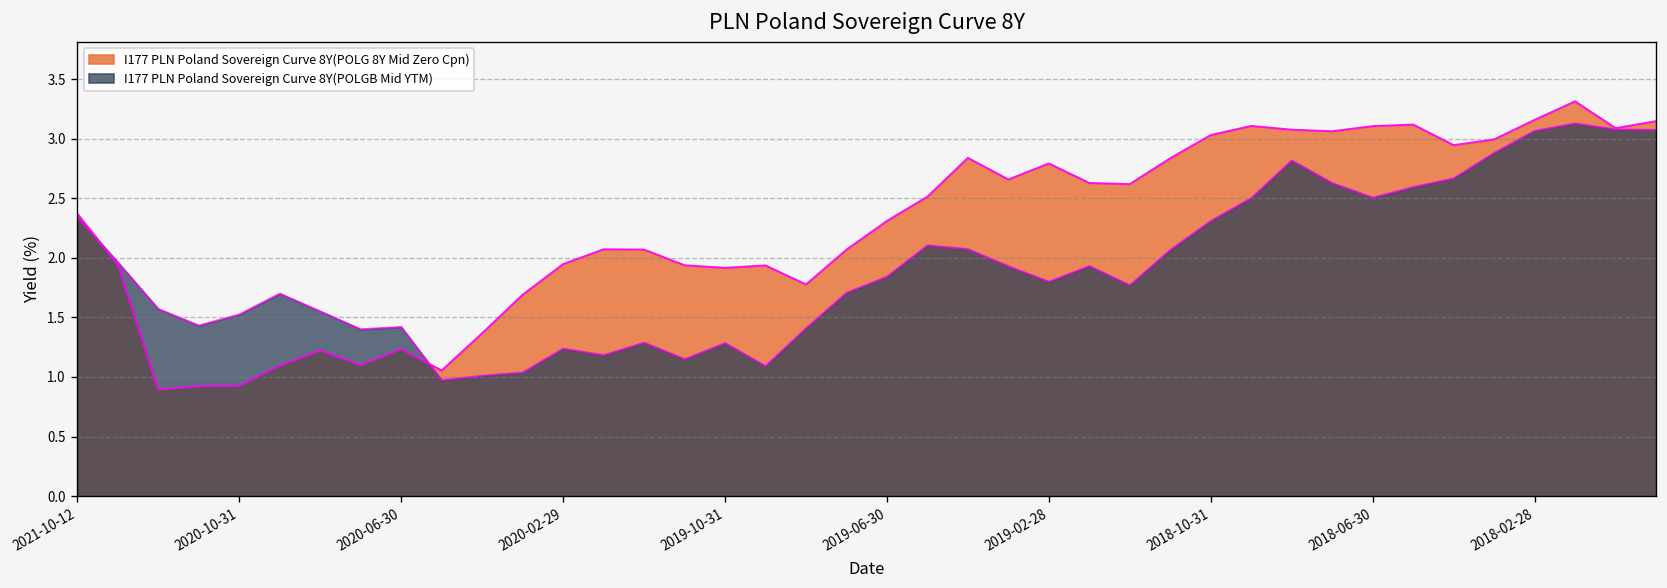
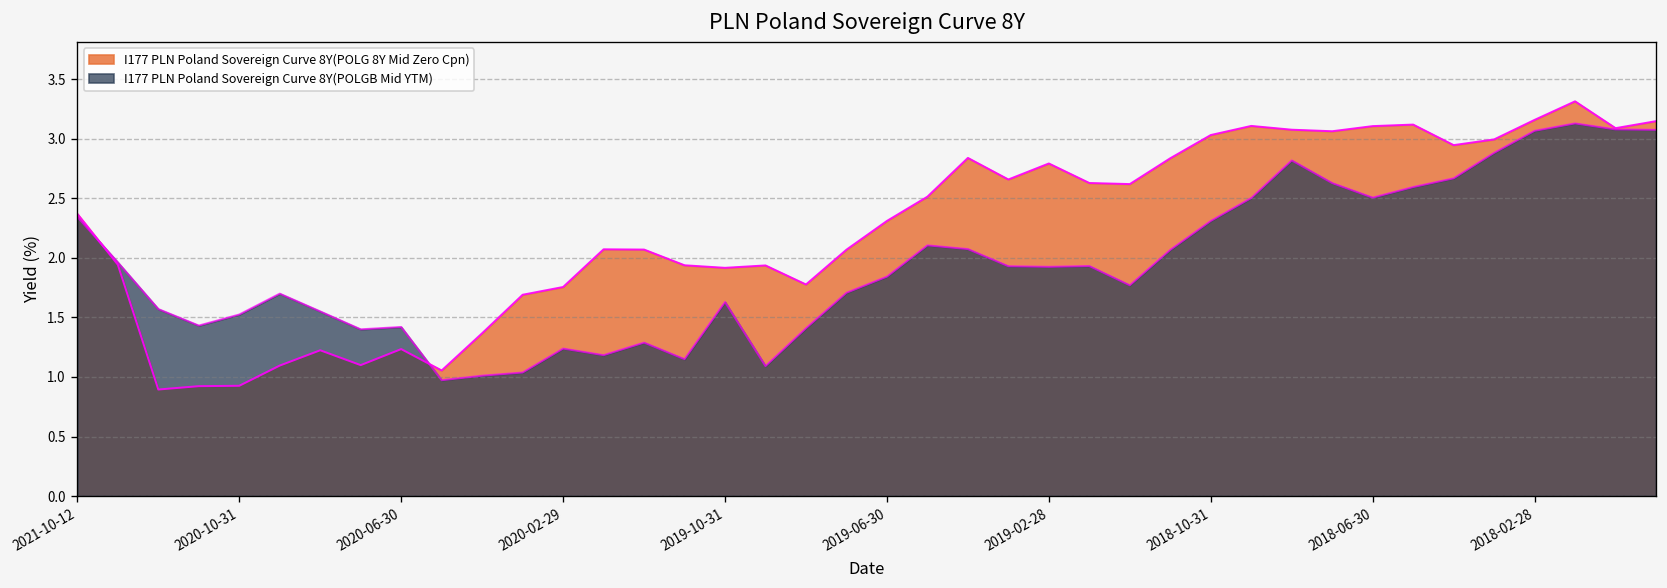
I177 PLN Poland Sovereign Curve 8Y(POLG 8Y Mid Zero Cpn), 2020-02-29: 1.9 -> 1.8
I177 PLN Poland Sovereign Curve 8Y(POLGB Mid YTM), 2019-10-31: 1.3 -> 1.6
I177 PLN Poland Sovereign Curve 8Y(POLGB Mid YTM), 2019-02-28: 1.8 -> 1.9
